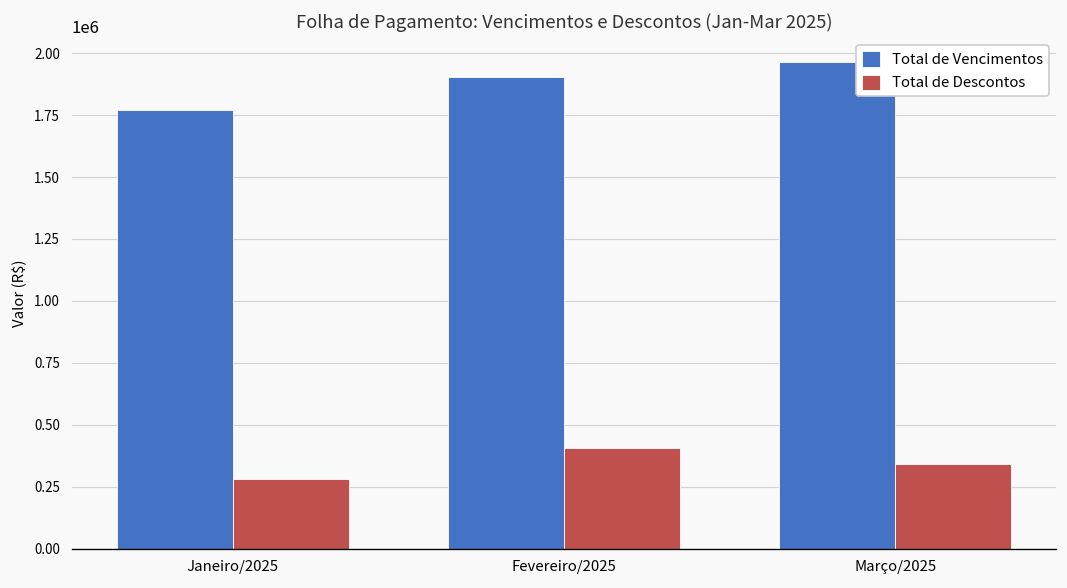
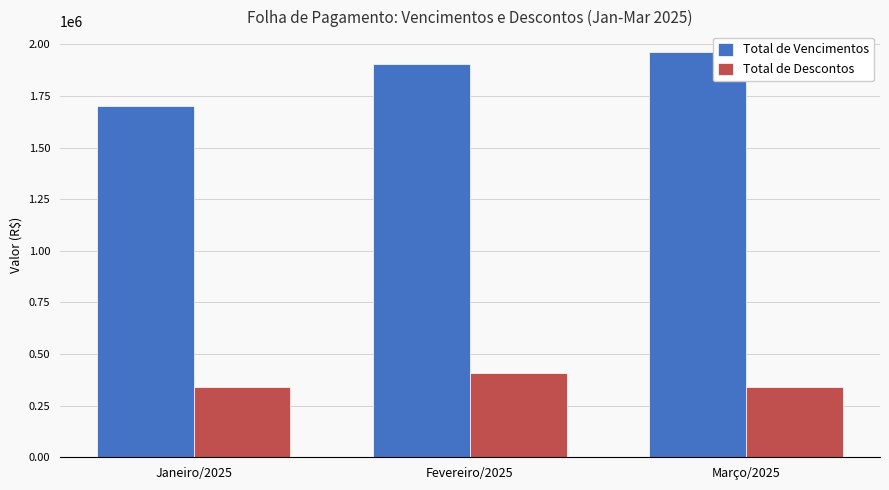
Total de Vencimentos, Janeiro/2025: 1770000 -> 1700000
Total de Descontos, Janeiro/2025: 280000 -> 340000
